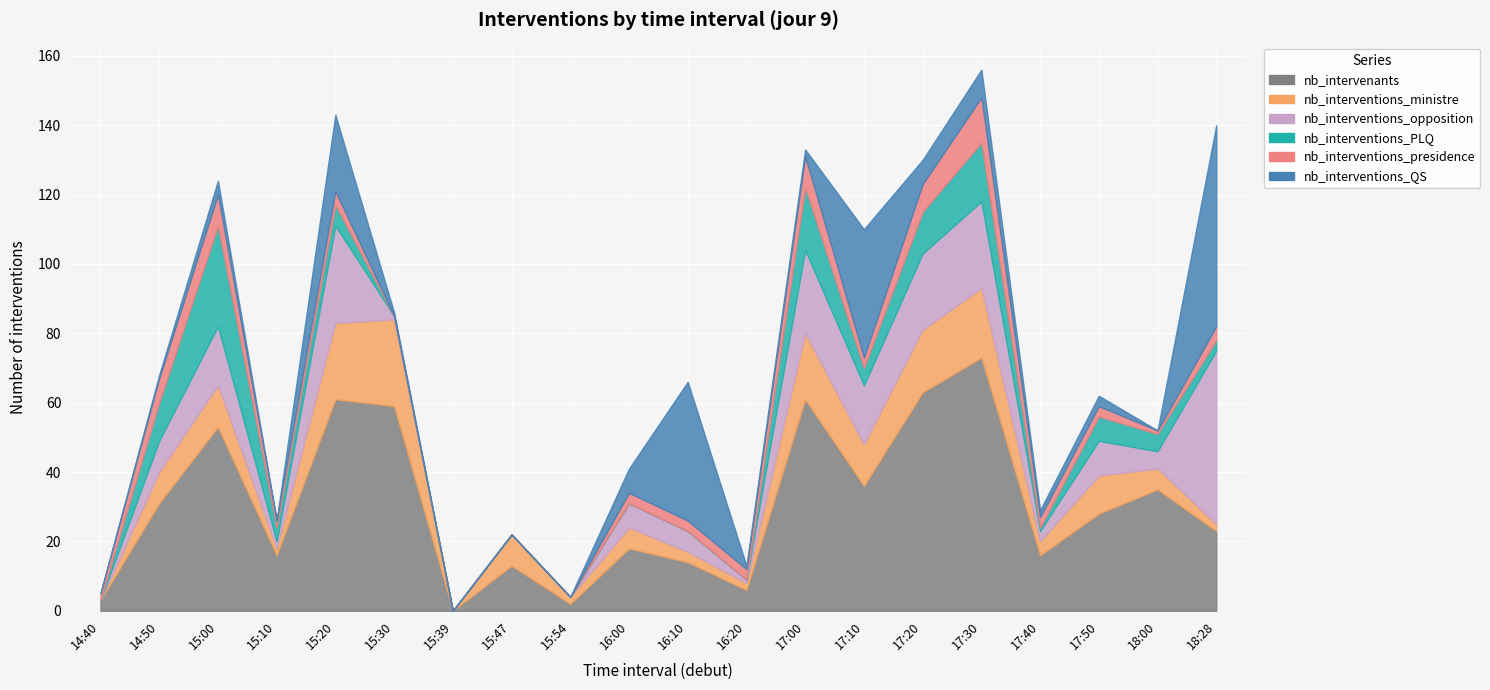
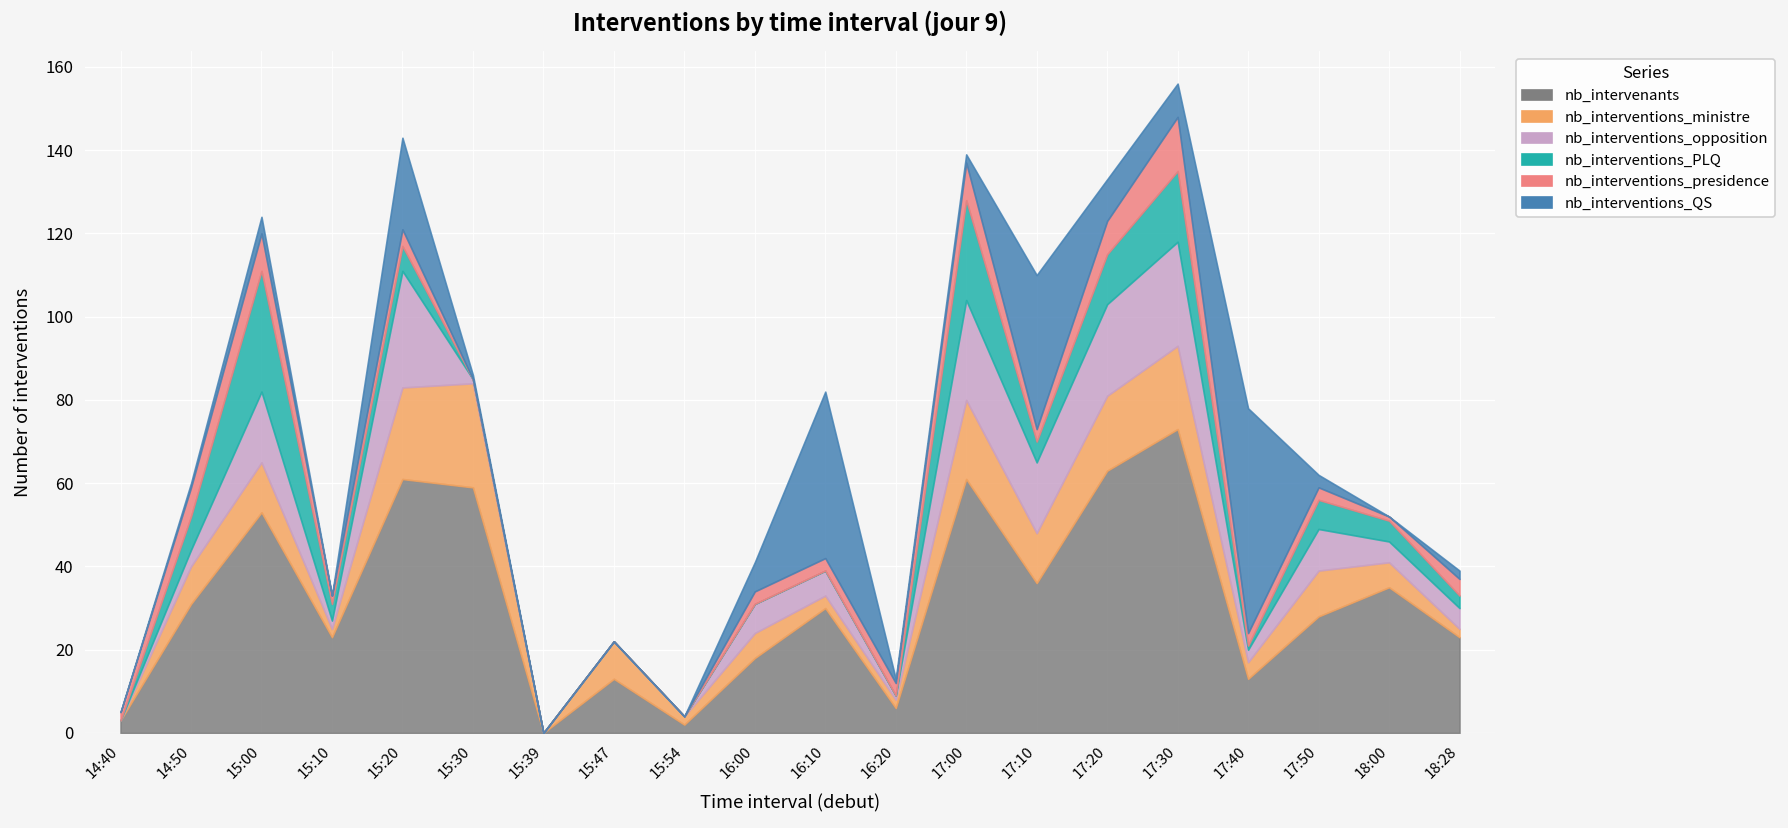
nb_interventions_opposition, 14:50: 9 -> 4
nb_interventions_PLQ, 14:50: 11 -> 8
nb_intervenants, 15:10: 16 -> 23
nb_intervenants, 16:10: 14 -> 30
nb_interventions_PLQ, 17:00: 18 -> 24
nb_interventions_QS, 17:20: 7 -> 10
nb_intervenants, 17:40: 16 -> 13
nb_interventions_QS, 17:40: 2 -> 54
nb_interventions_opposition, 18:28: 50 -> 5
nb_interventions_QS, 18:28: 58 -> 2
